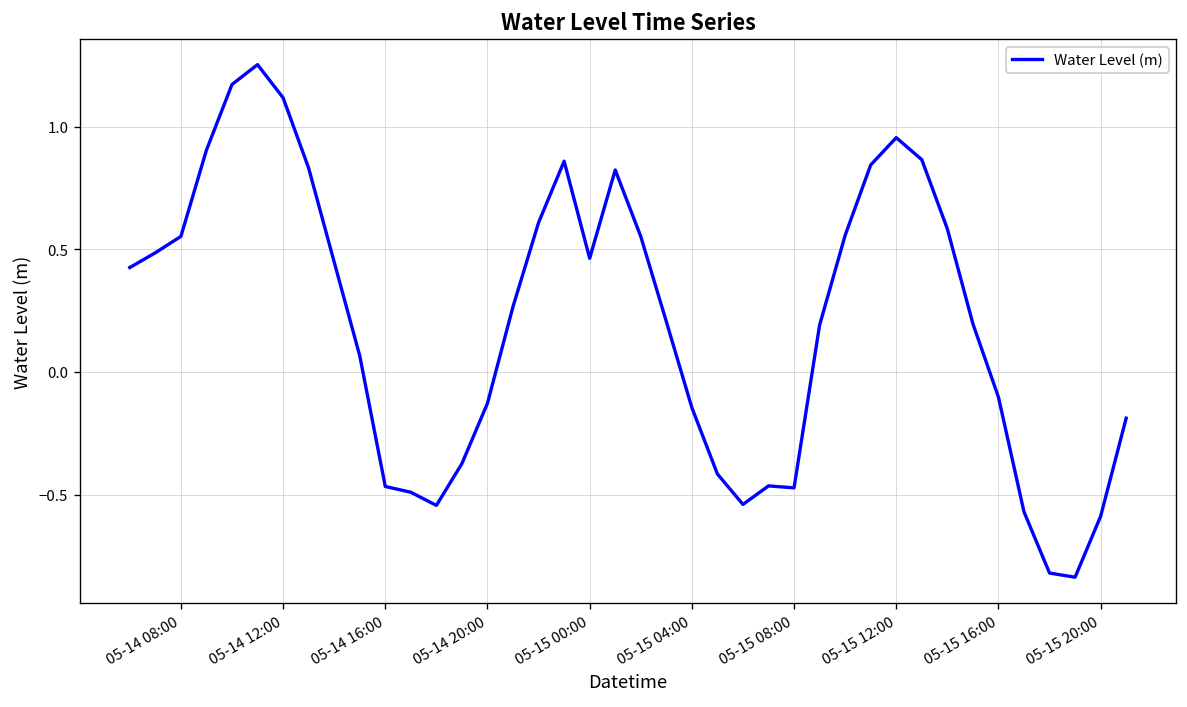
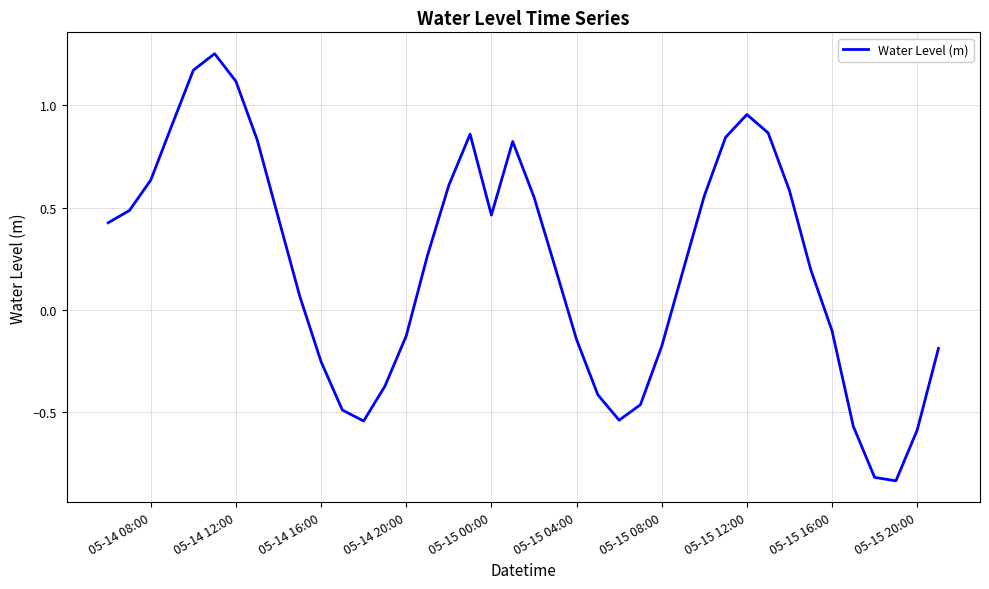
05-14 08:00: 0.55 -> 0.63
05-14 16:00: -0.47 -> -0.25
05-15 08:00: -0.47 -> -0.18
